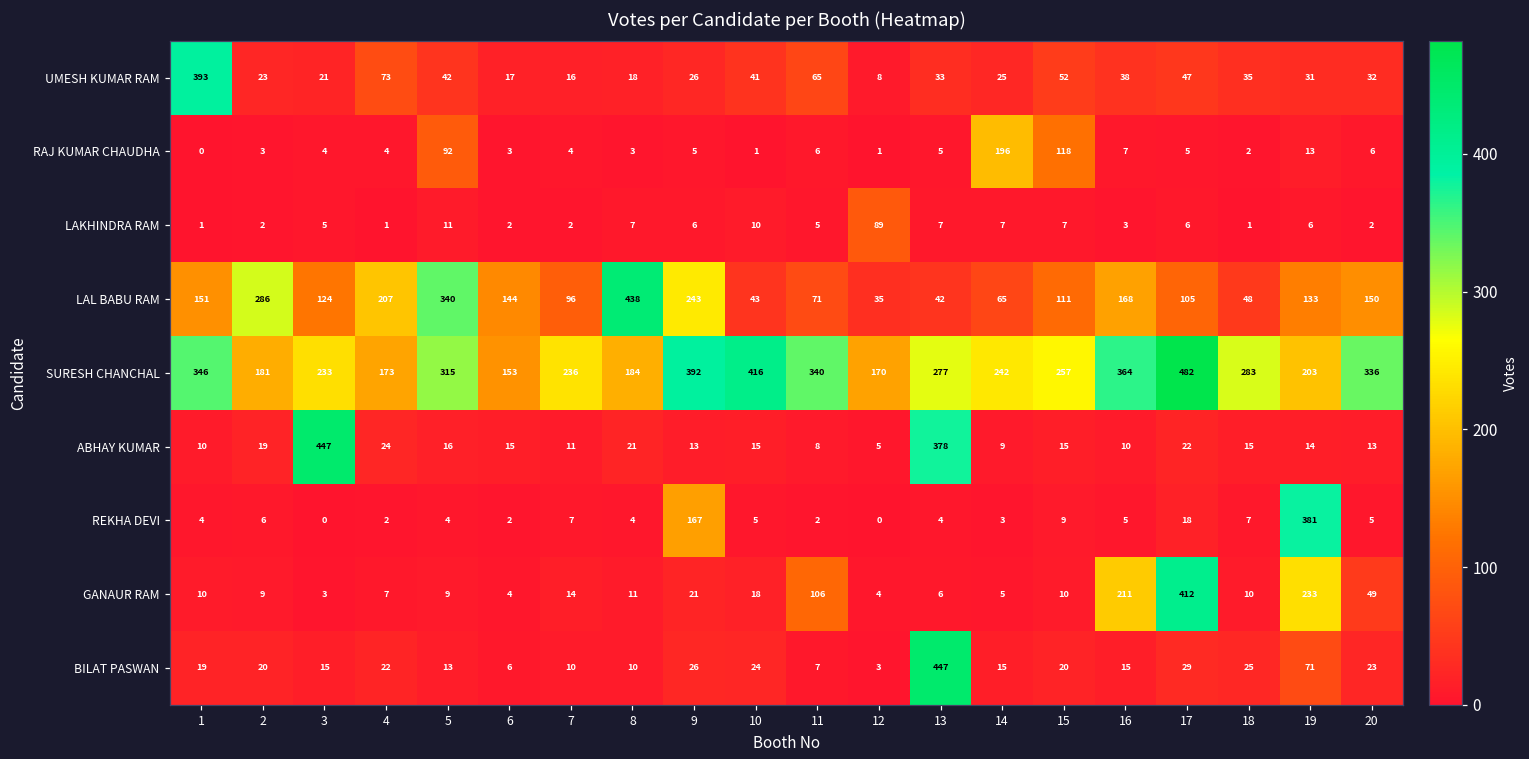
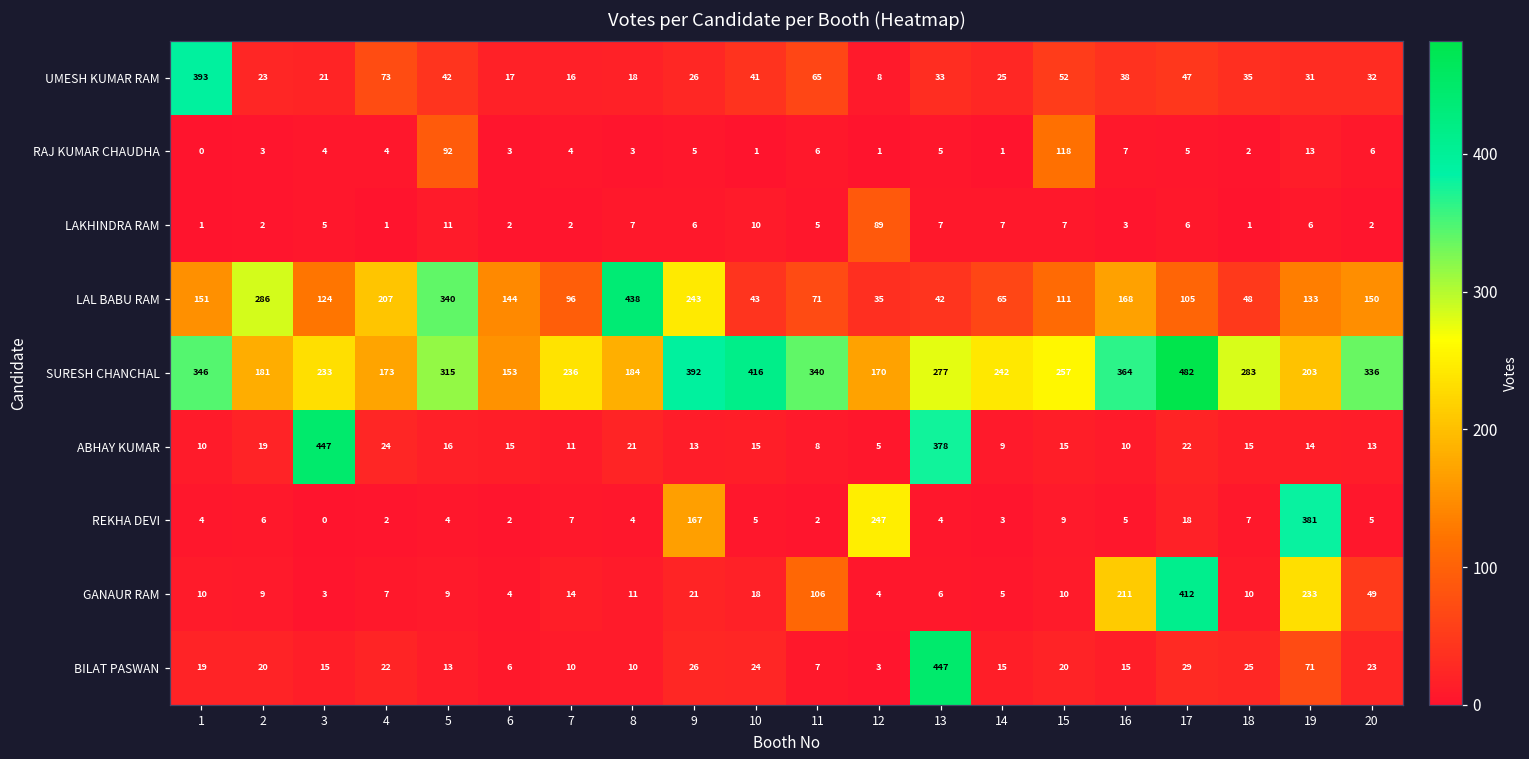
RAJ KUMAR CHAUDHA, 14: 196 -> 1
REKHA DEVI, 12: 0 -> 247
